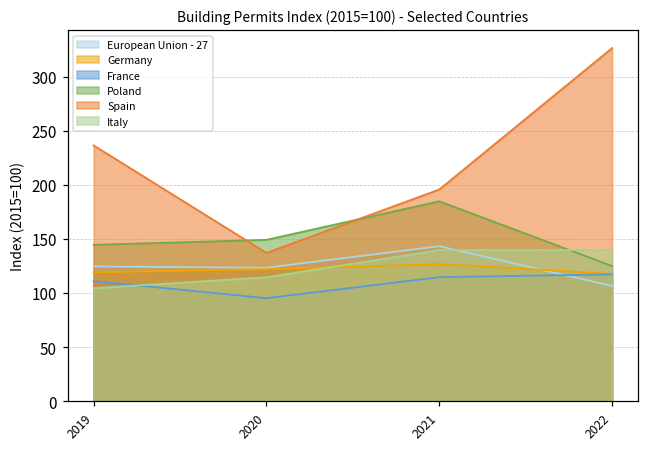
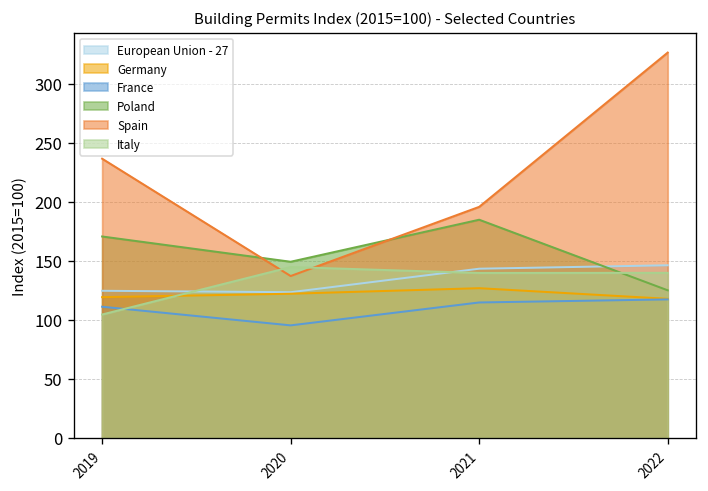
Poland, 2019: 140 -> 170
Italy, 2020: 110 -> 140
European Union - 27, 2022: 110 -> 150
